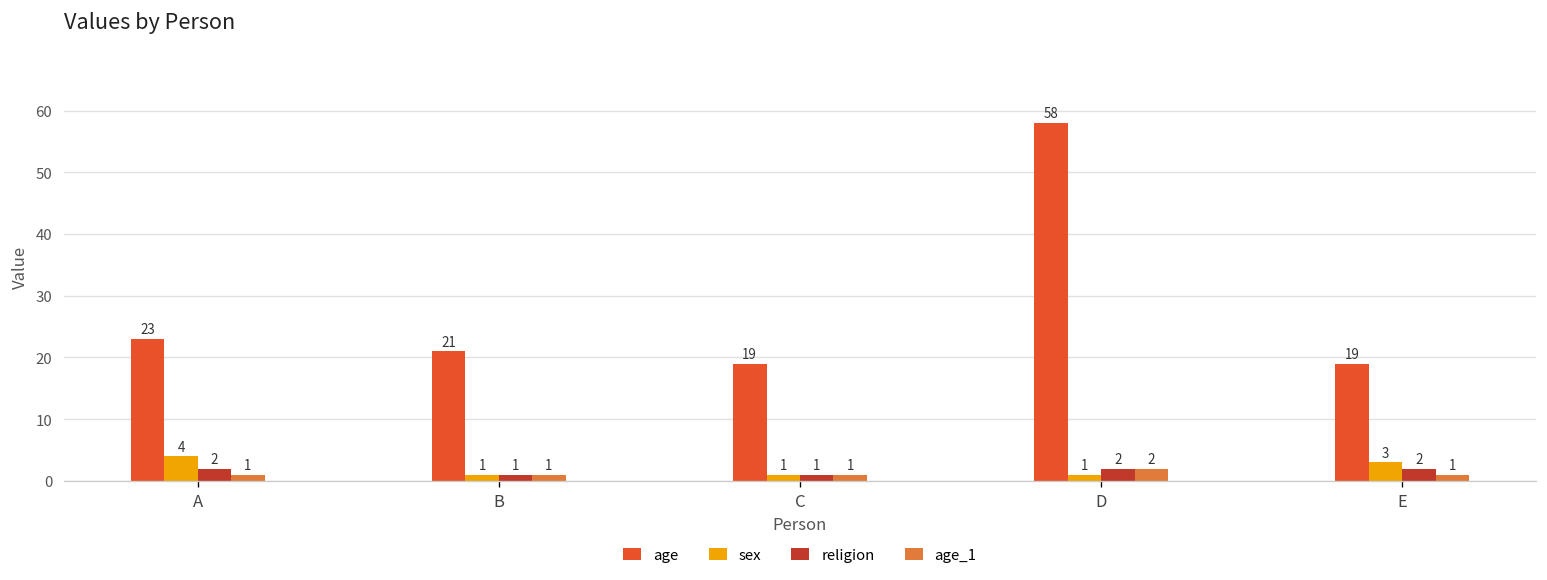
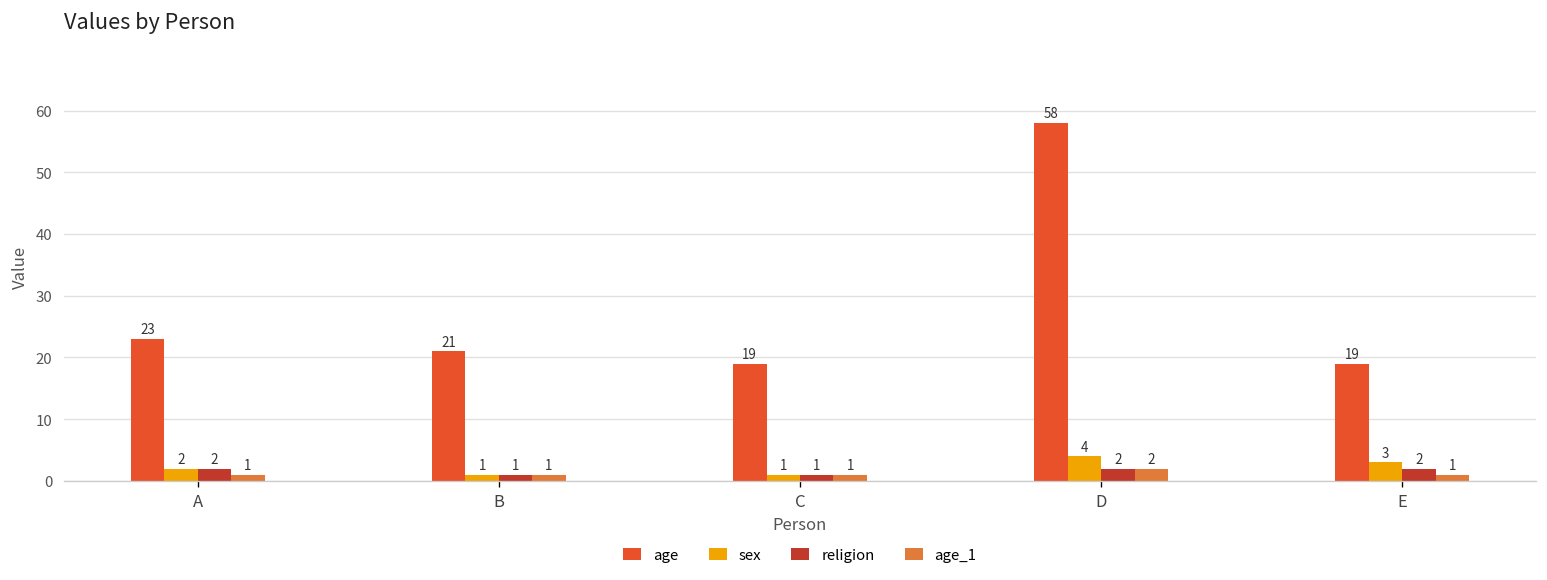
sex, A: 4 -> 2
sex, D: 1 -> 4
